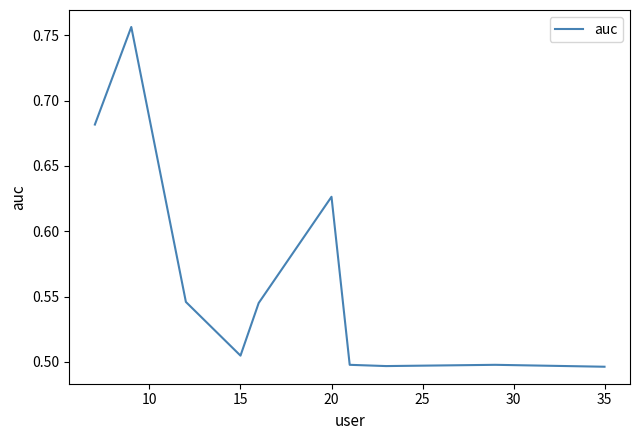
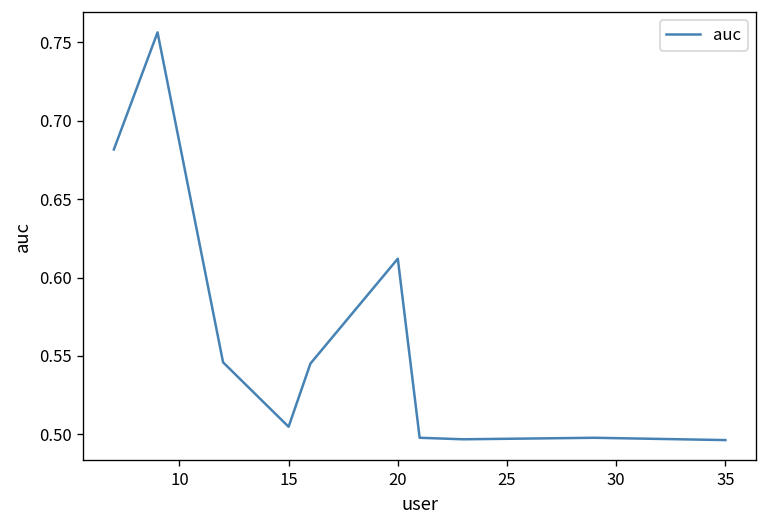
20: 0.626 -> 0.612
